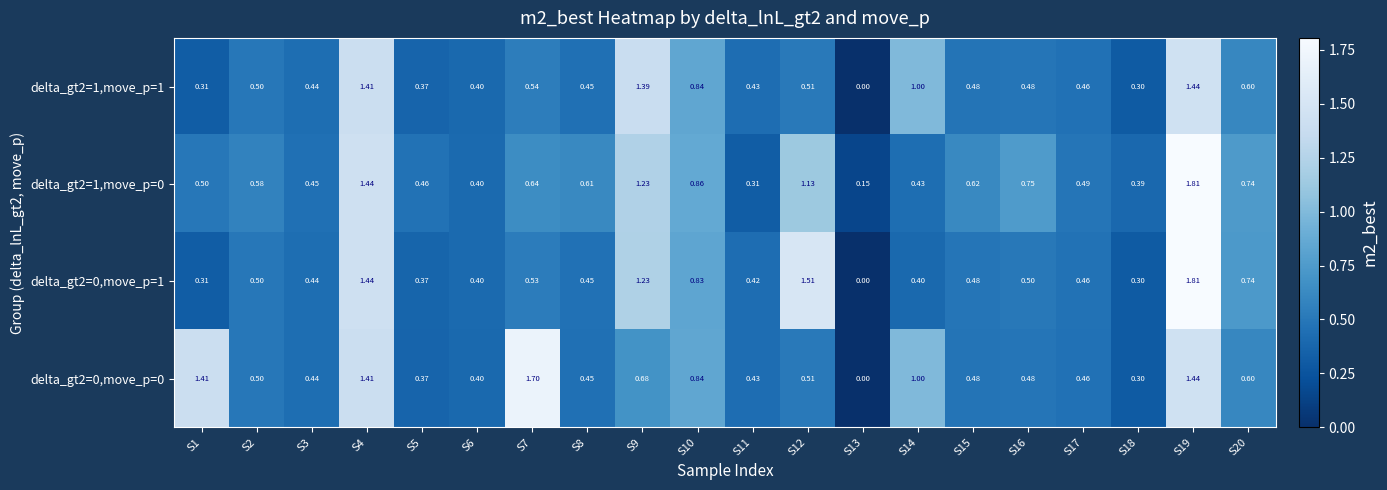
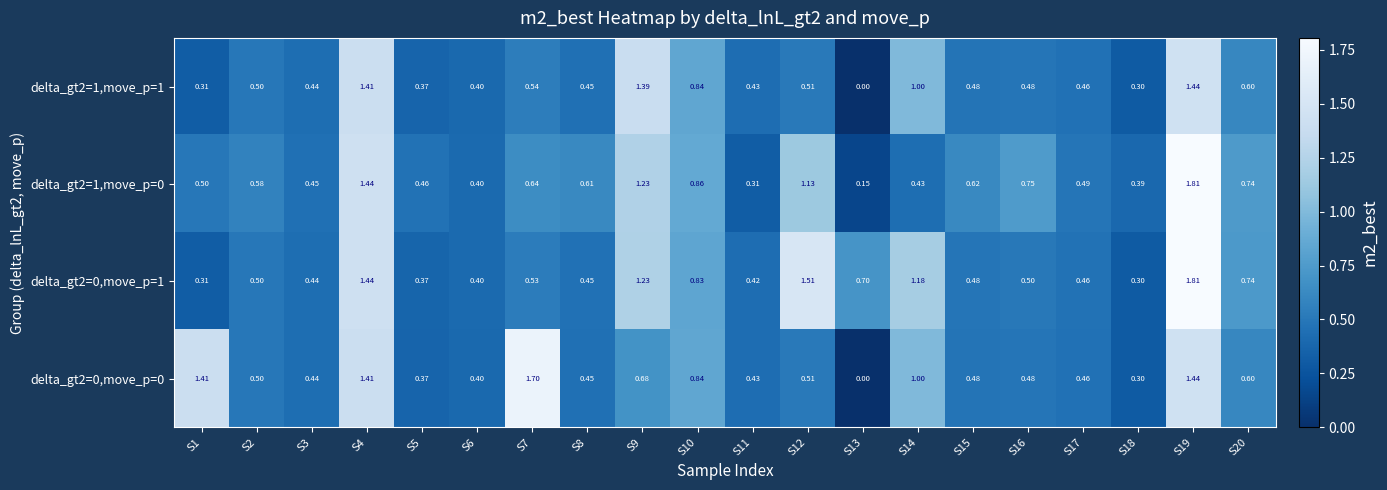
delta_gt2=0,move_p=1, S13: 0.00 -> 0.70
delta_gt2=0,move_p=1, S14: 0.40 -> 1.18
